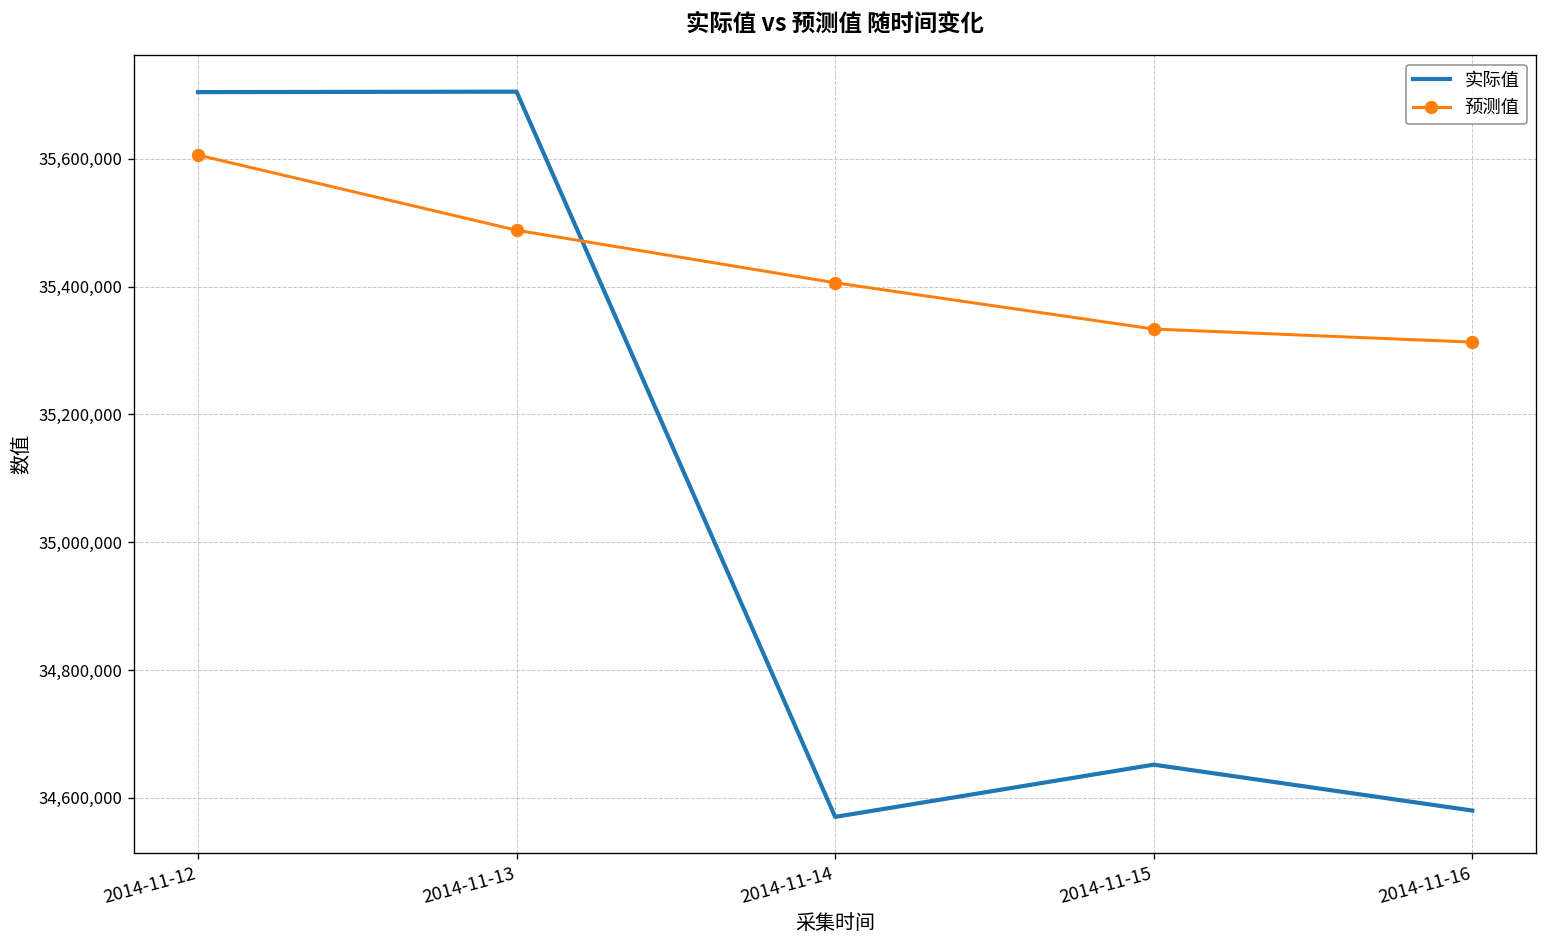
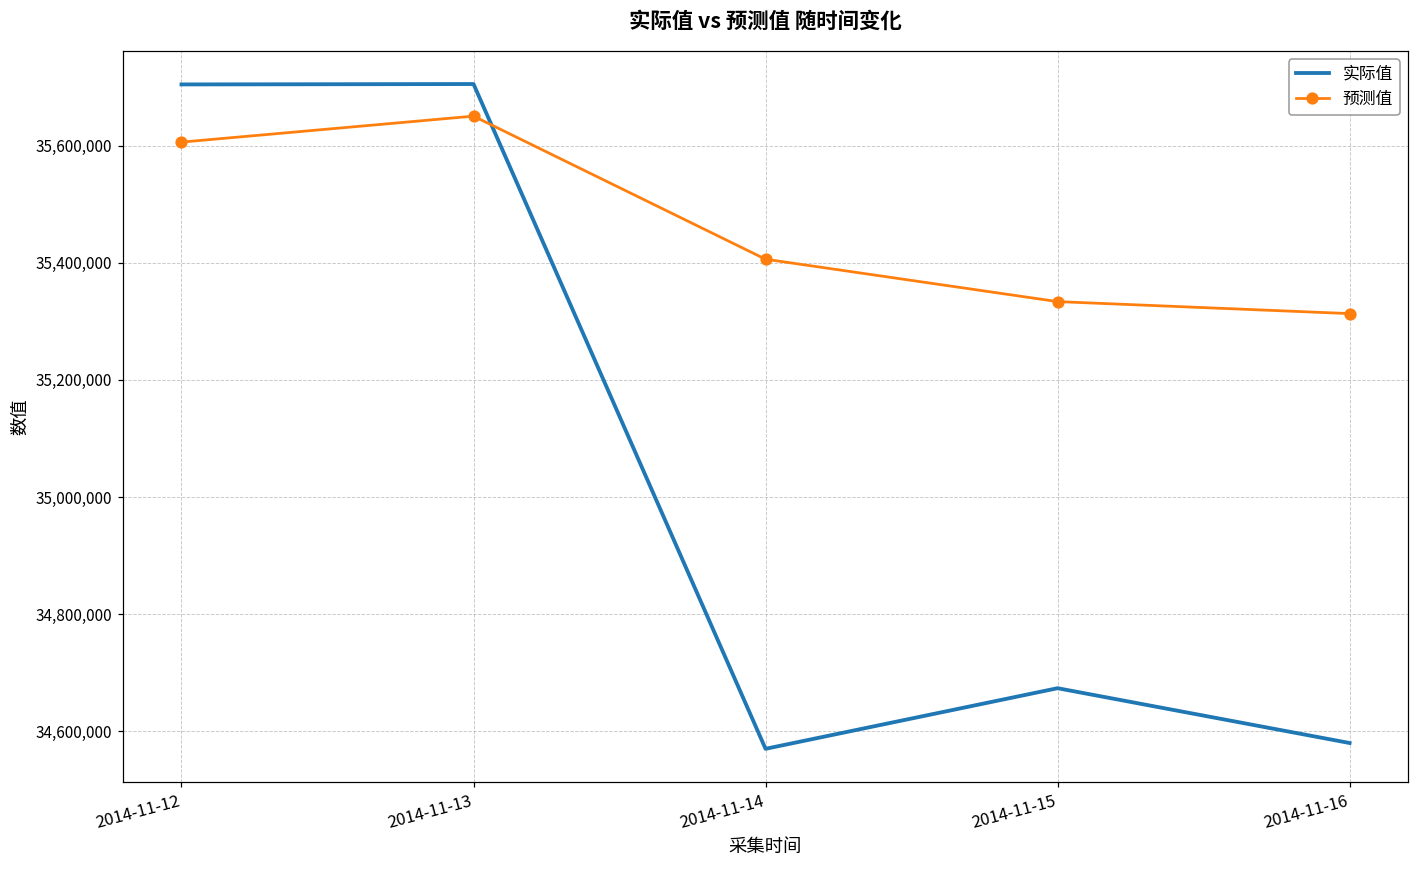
预测值, 2014-11-13: 35,490,000 -> 35,650,000
实际值, 2014-11-15: 34,650,000 -> 34,670,000
